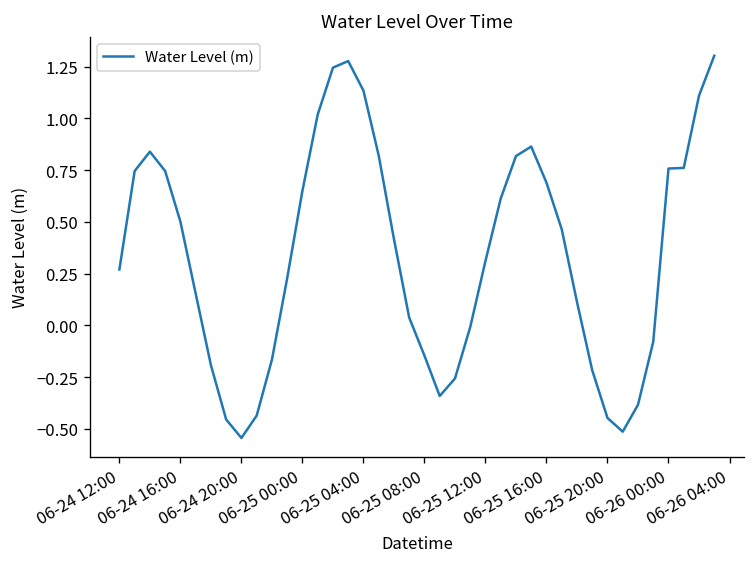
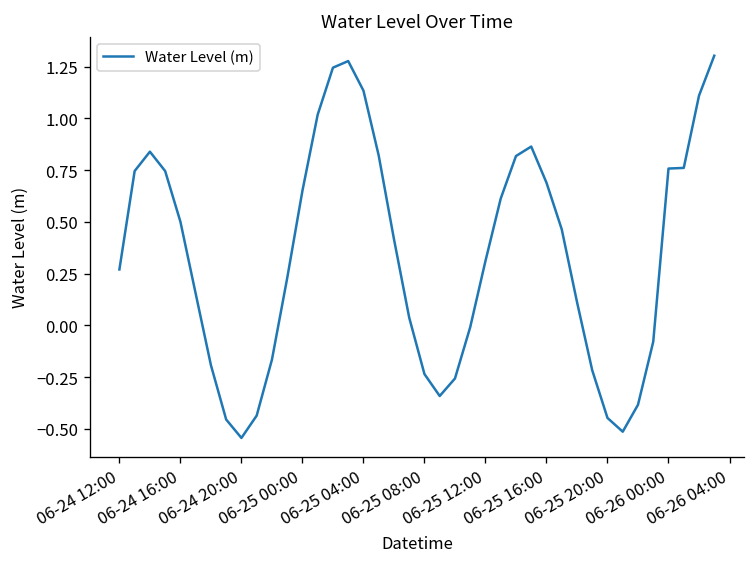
06-25 08:00: -0.15 -> -0.24
